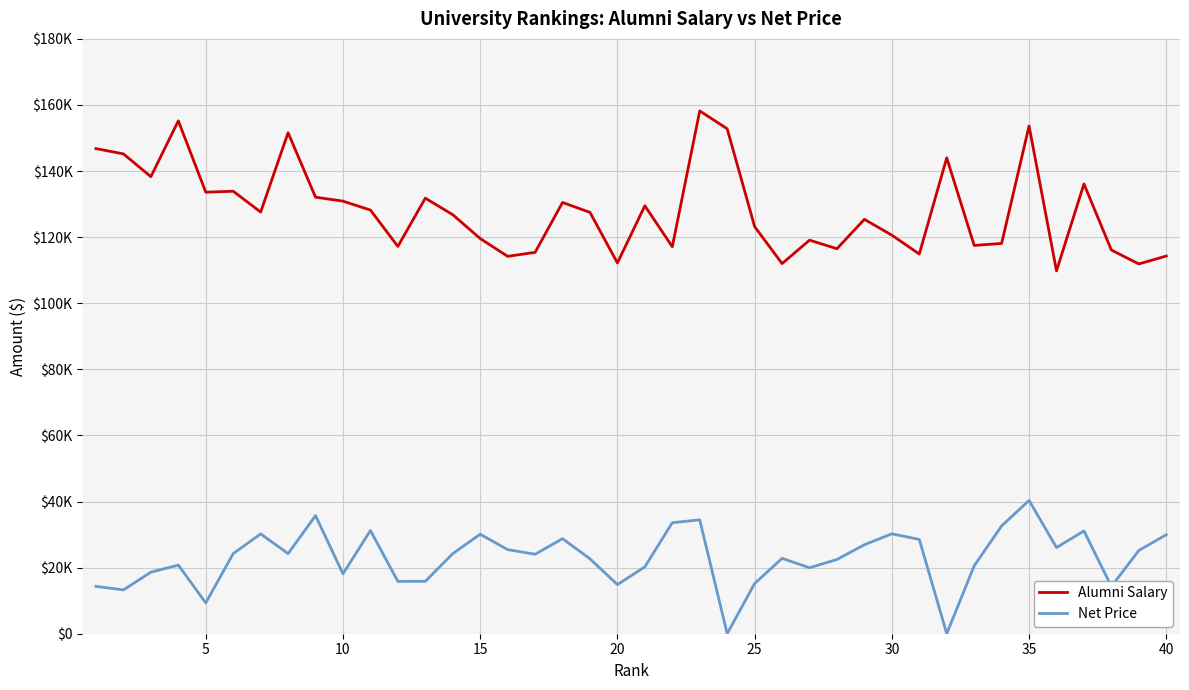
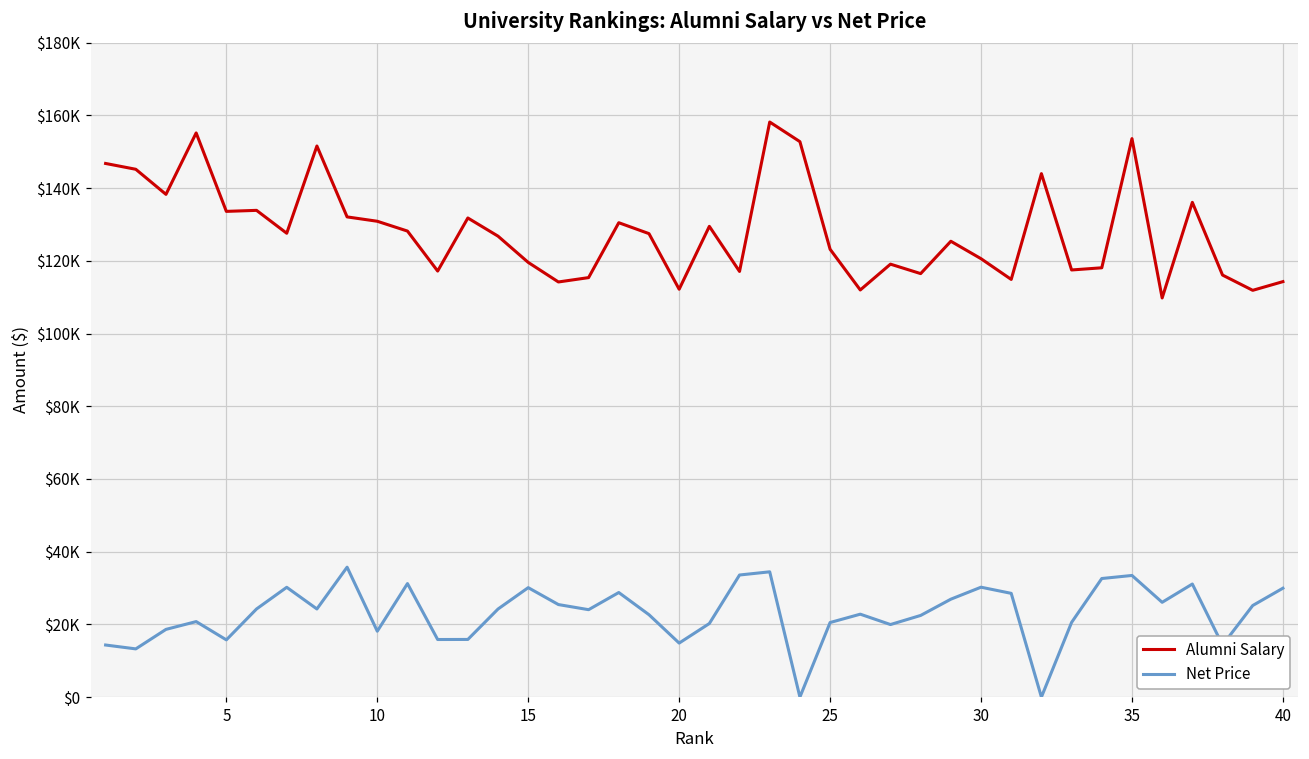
Net Price, 5: $9000 -> $16000
Net Price, 25: $15000 -> $21000
Net Price, 35: $40000 -> $33000
